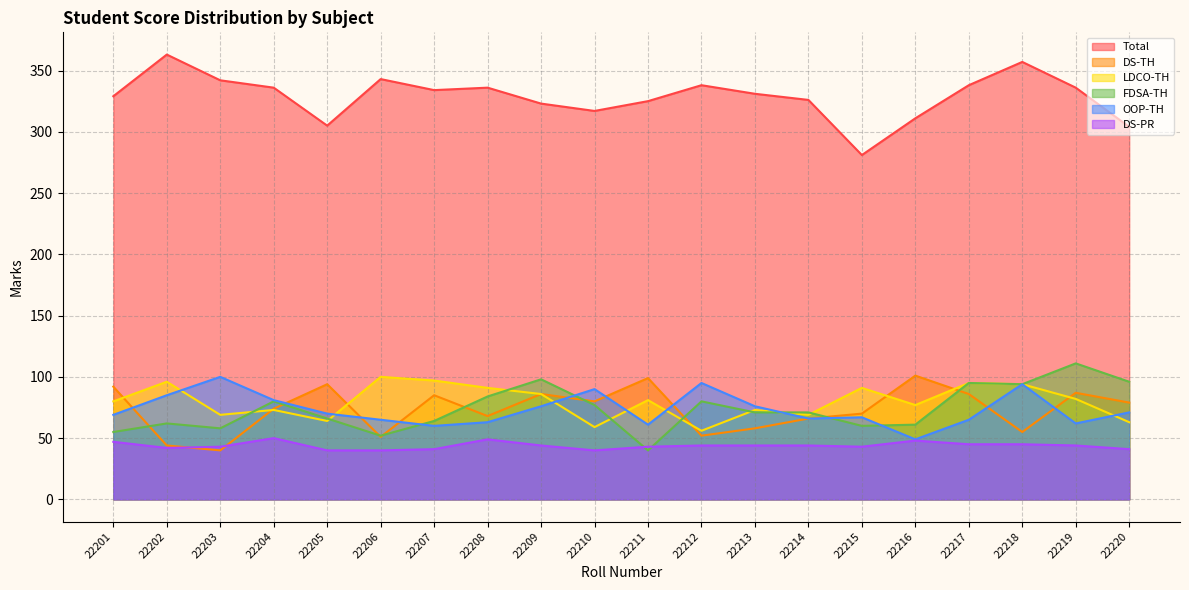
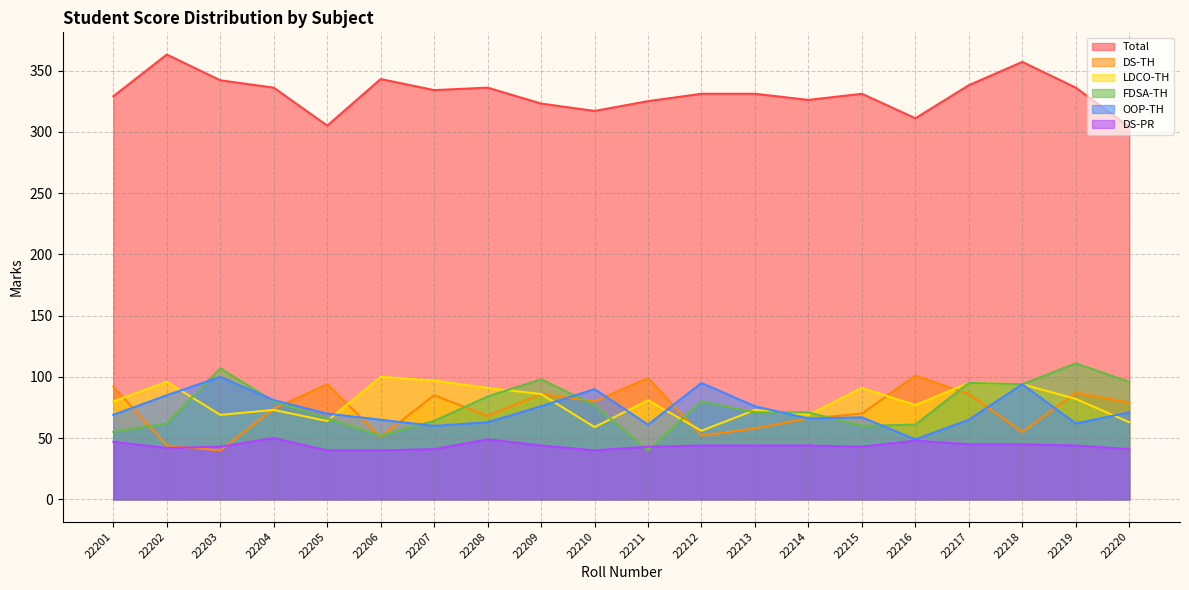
FDSA-TH, 22203: 58 -> 107
Total, 22212: 338 -> 331
Total, 22215: 281 -> 331
